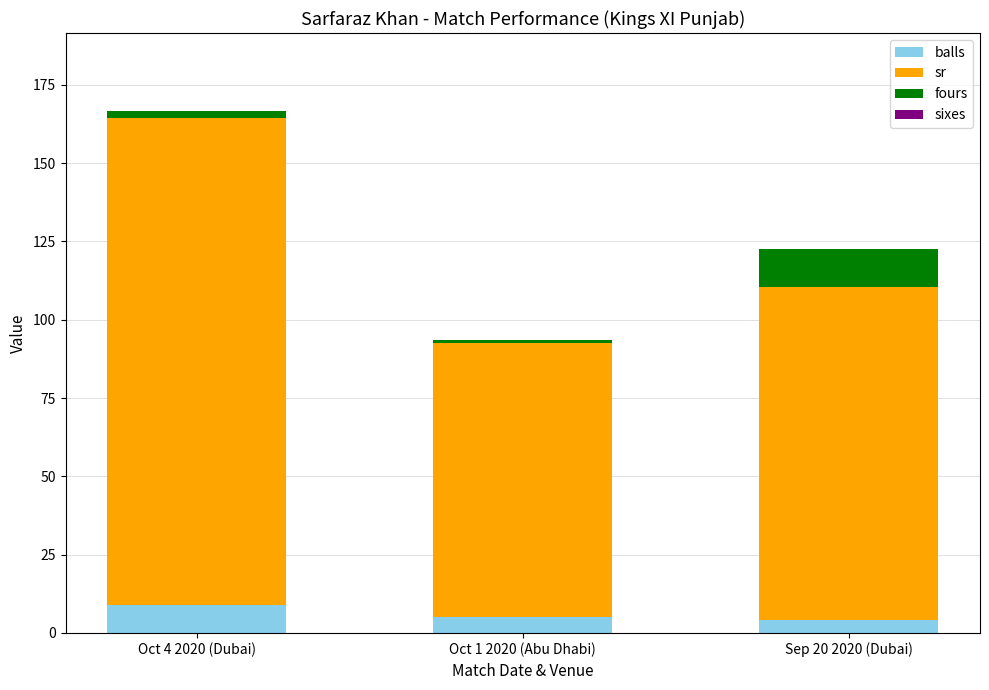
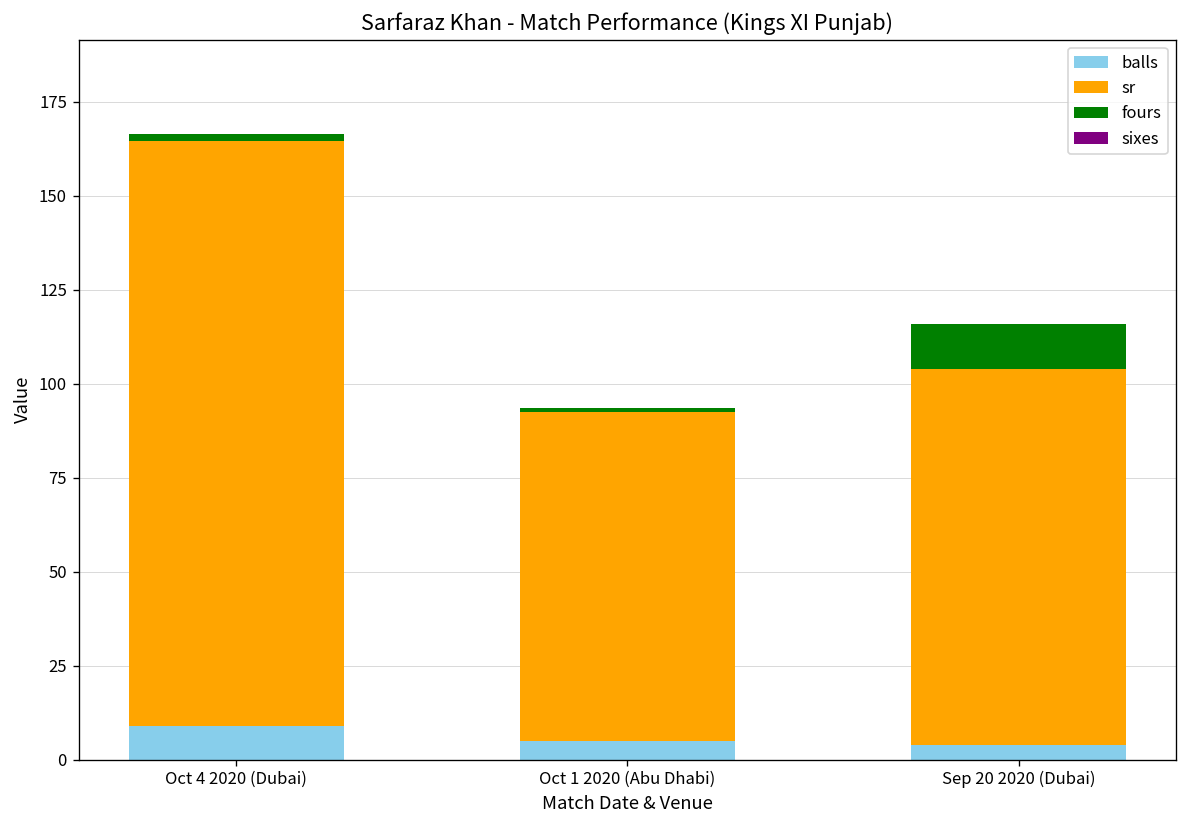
sr, Sep 20 2020 (Dubai): 107 -> 100
